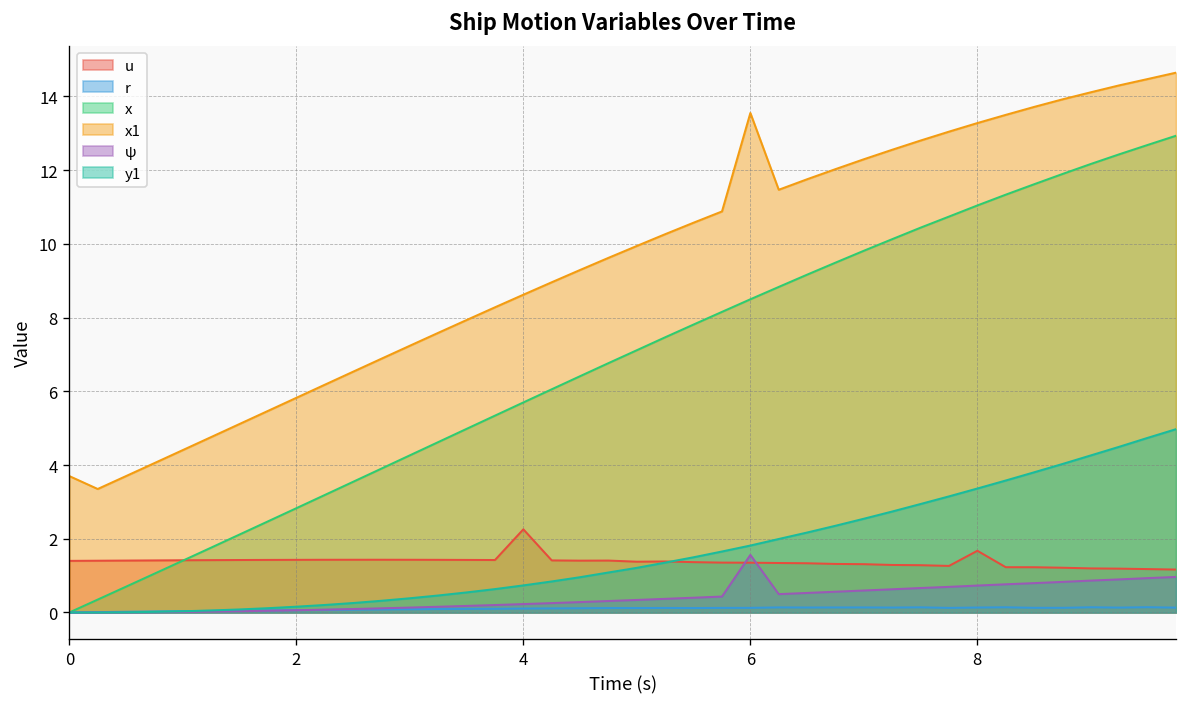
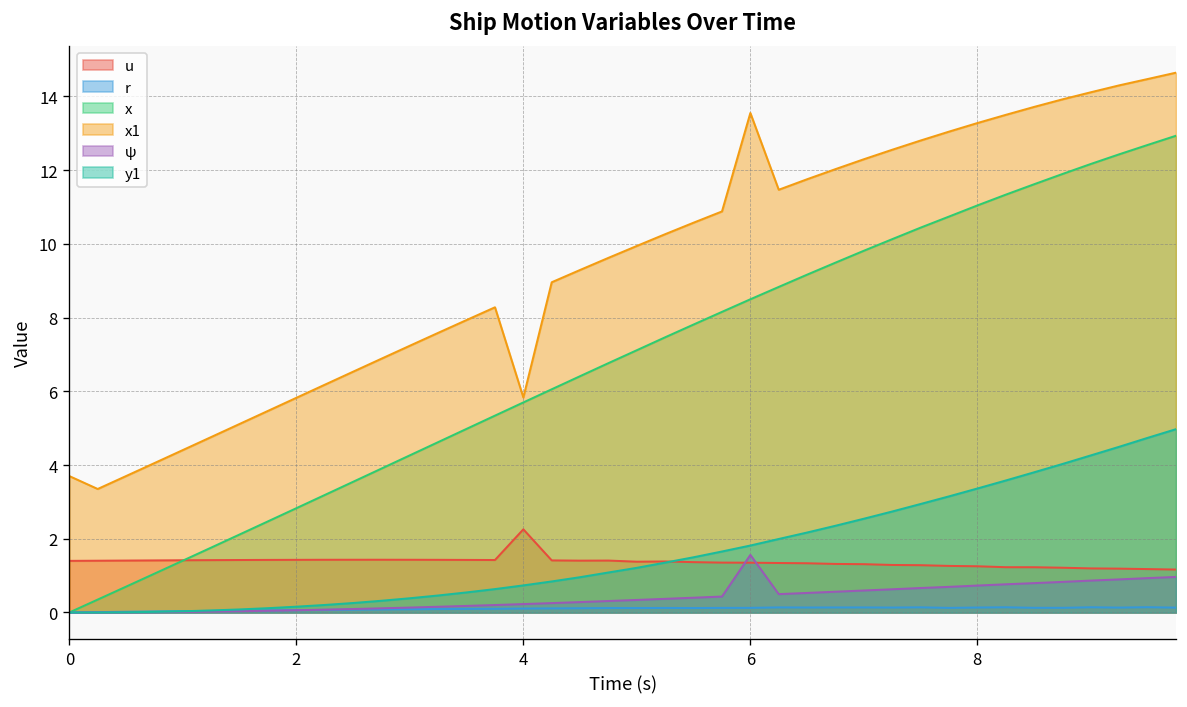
x1, 4: 8.6 -> 5.8
u, 8: 1.7 -> 1.3
